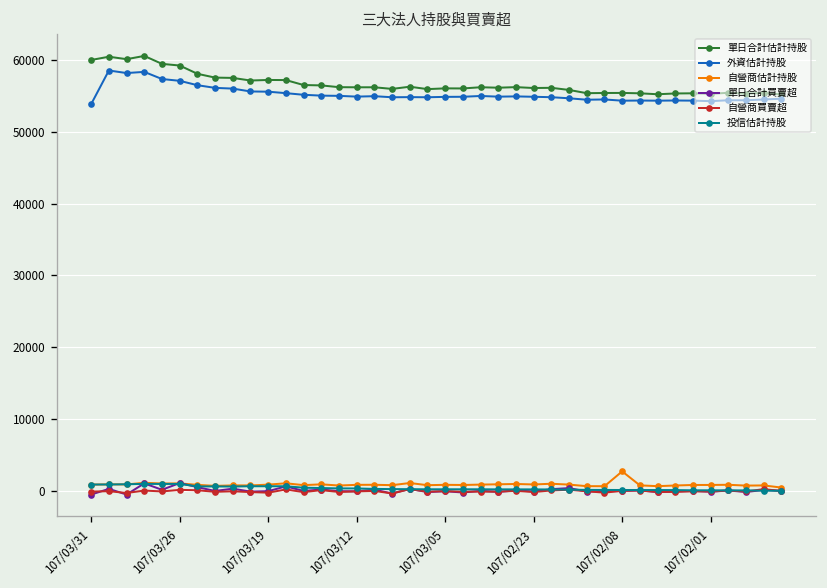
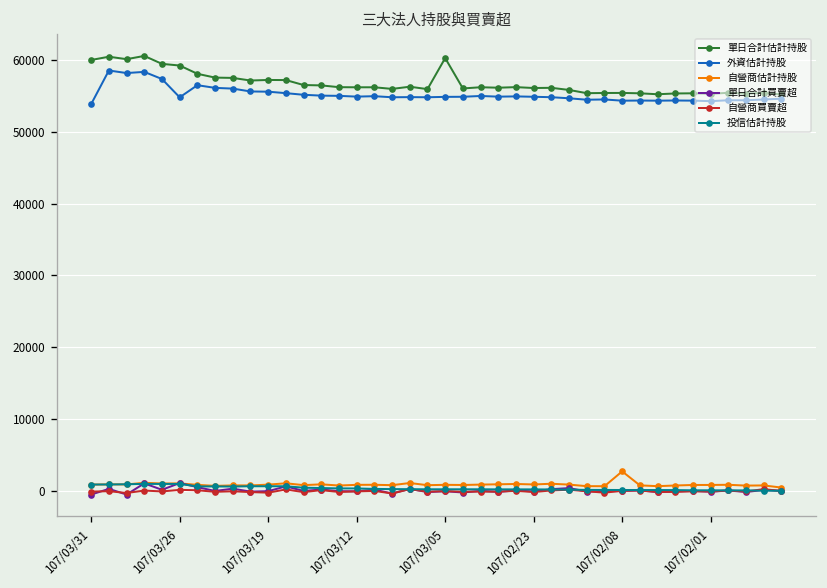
外資估計持股, 107/03/26: 57000 -> 55000
單日合計估計持股, 107/03/05: 56000 -> 60000
